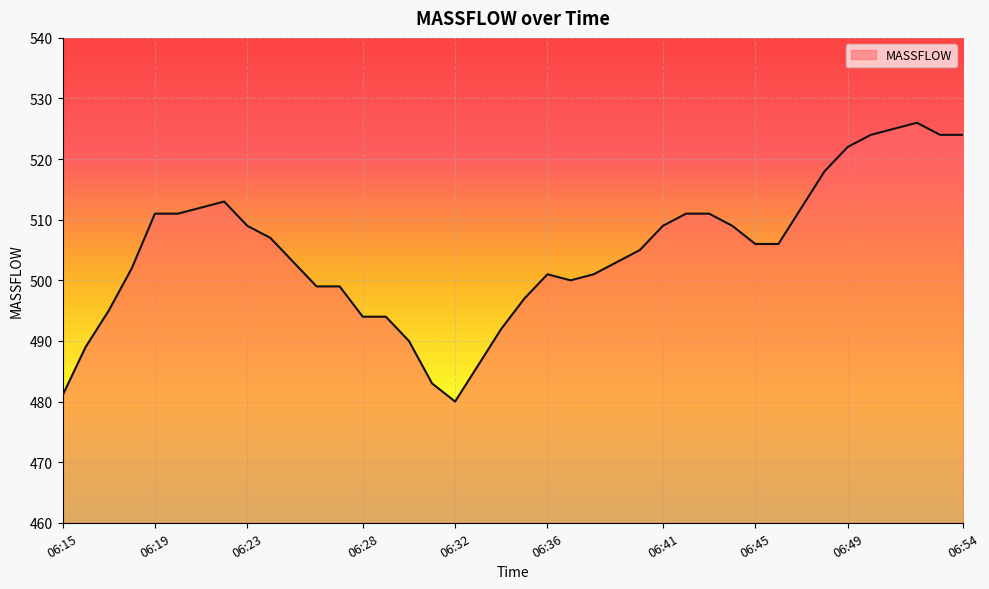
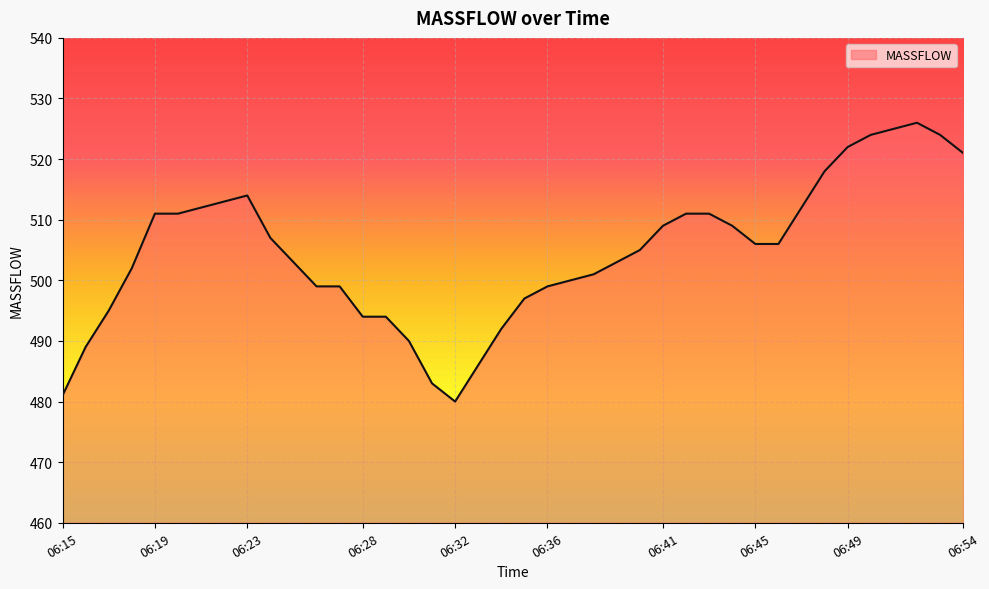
06:23: 509 -> 514
06:36: 501 -> 499
06:54: 524 -> 521
